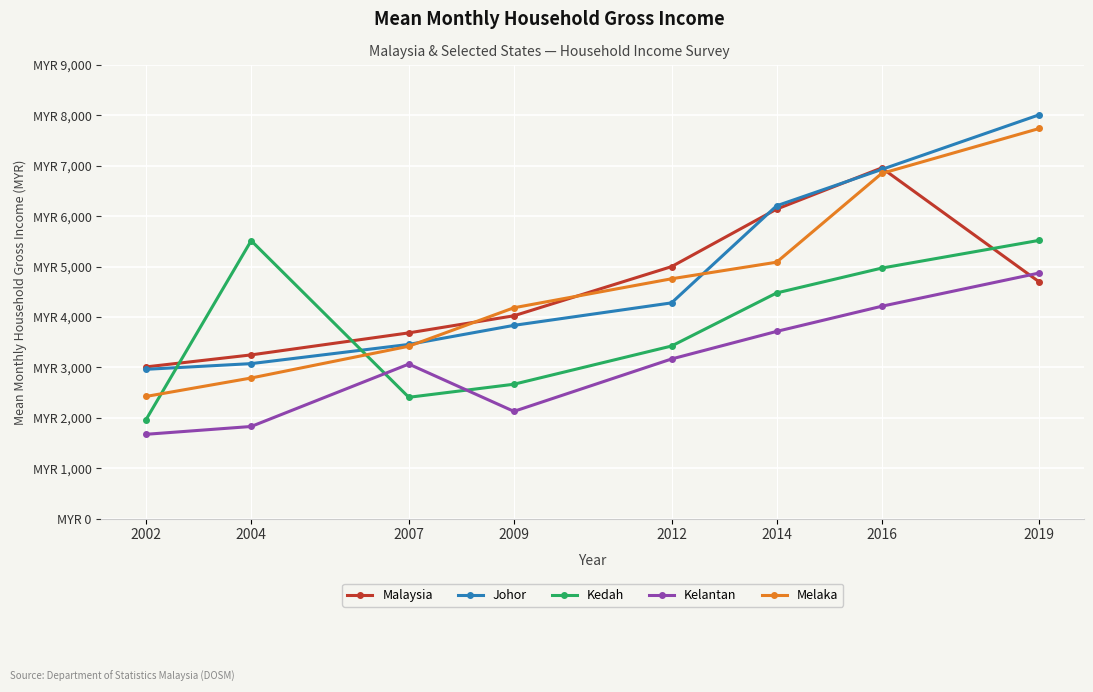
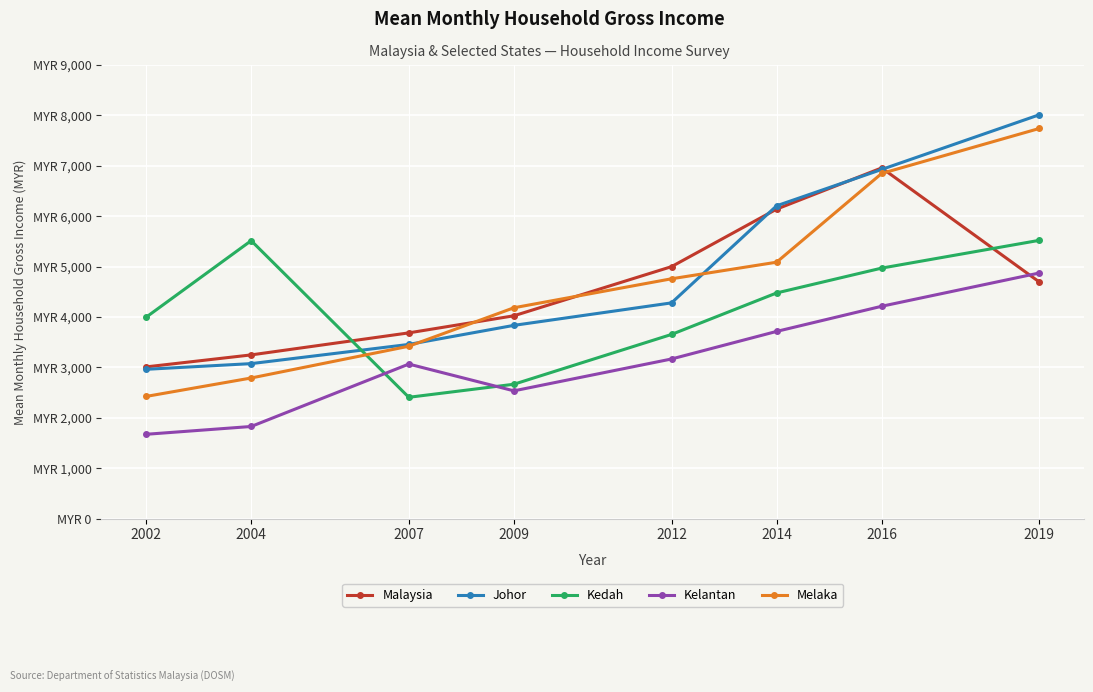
Kedah, 2002: MYR 2,000 -> MYR 4,000
Kelantan, 2009: MYR 2,100 -> MYR 2,500
Kedah, 2012: MYR 3,400 -> MYR 3,700
